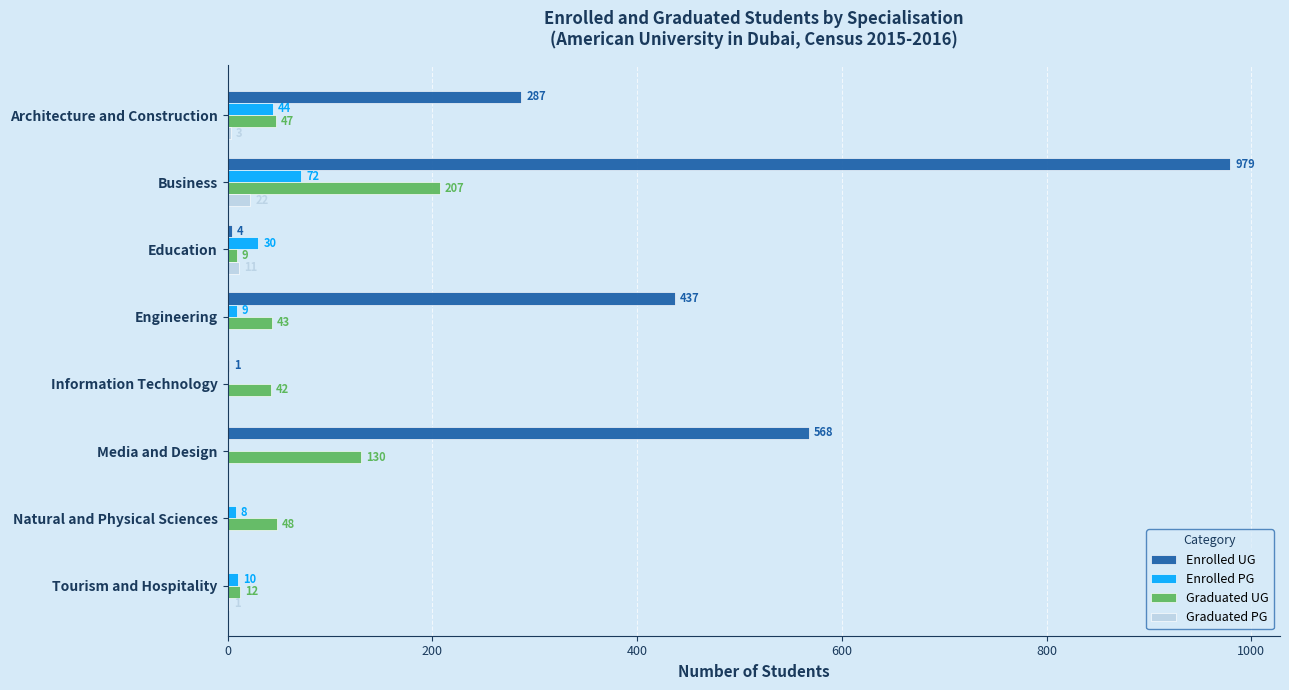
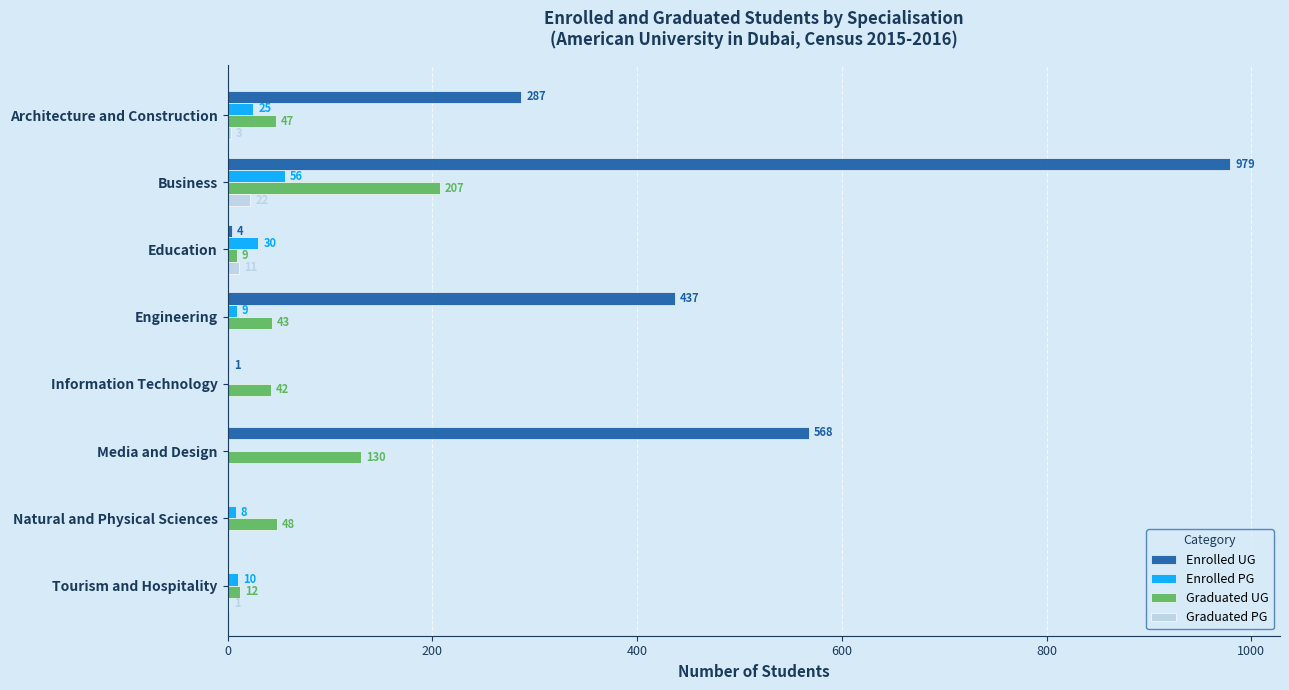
Enrolled PG, Architecture and Construction: 44 -> 25
Enrolled PG, Business: 72 -> 56
